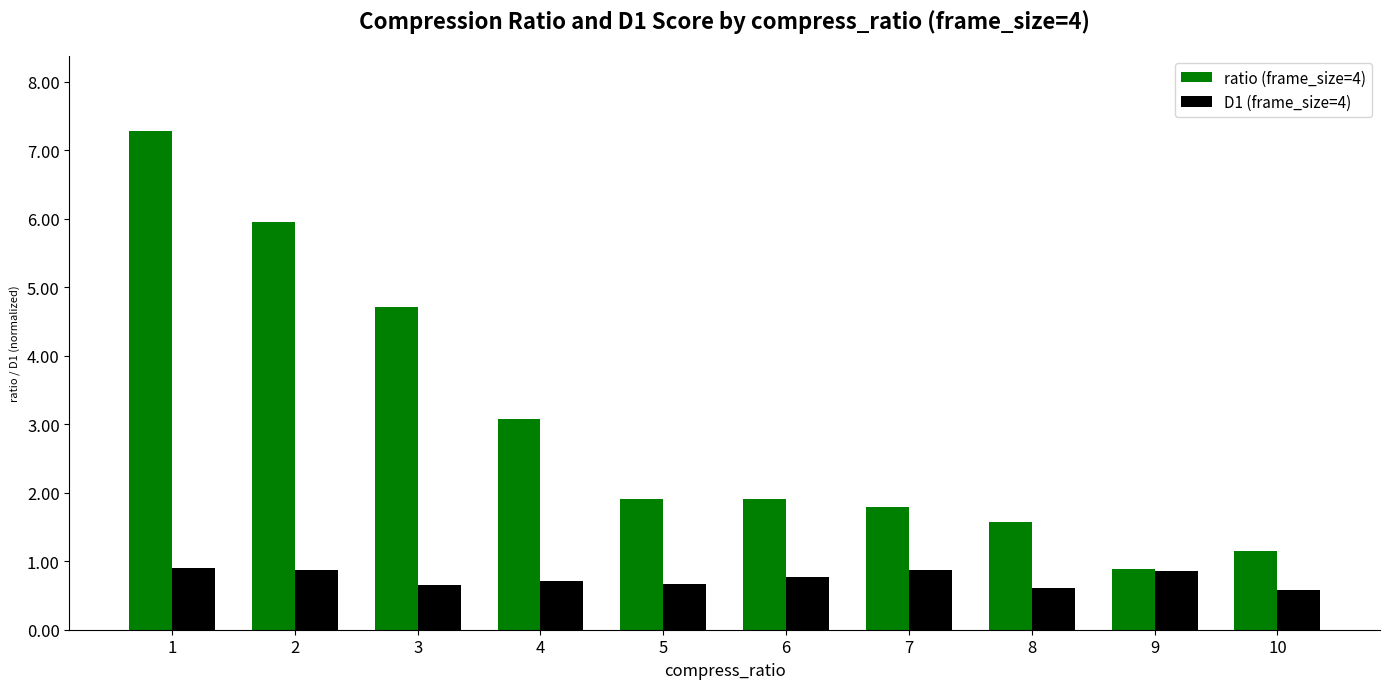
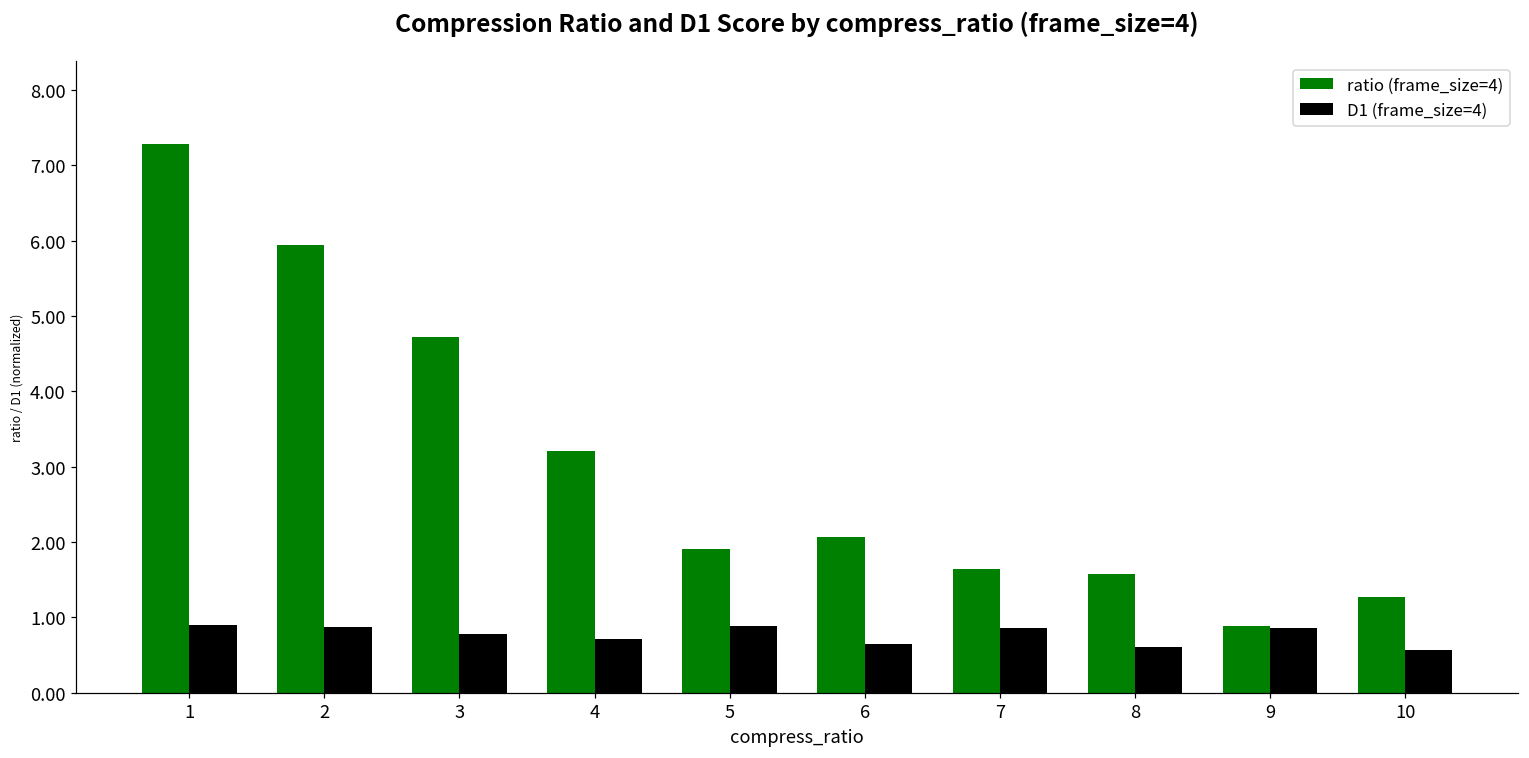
D1 (frame_size=4), 3: 0.7 -> 0.8
ratio (frame_size=4), 4: 3.1 -> 3.2
D1 (frame_size=4), 5: 0.7 -> 0.9
ratio (frame_size=4), 6: 1.9 -> 2.1
D1 (frame_size=4), 6: 0.8 -> 0.6
ratio (frame_size=4), 7: 1.8 -> 1.6
ratio (frame_size=4), 10: 1.1 -> 1.3
